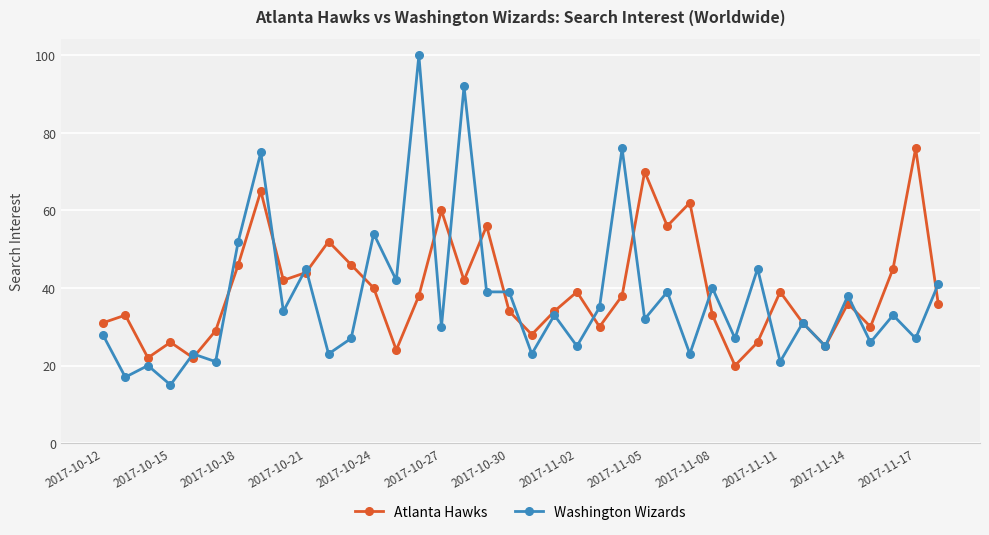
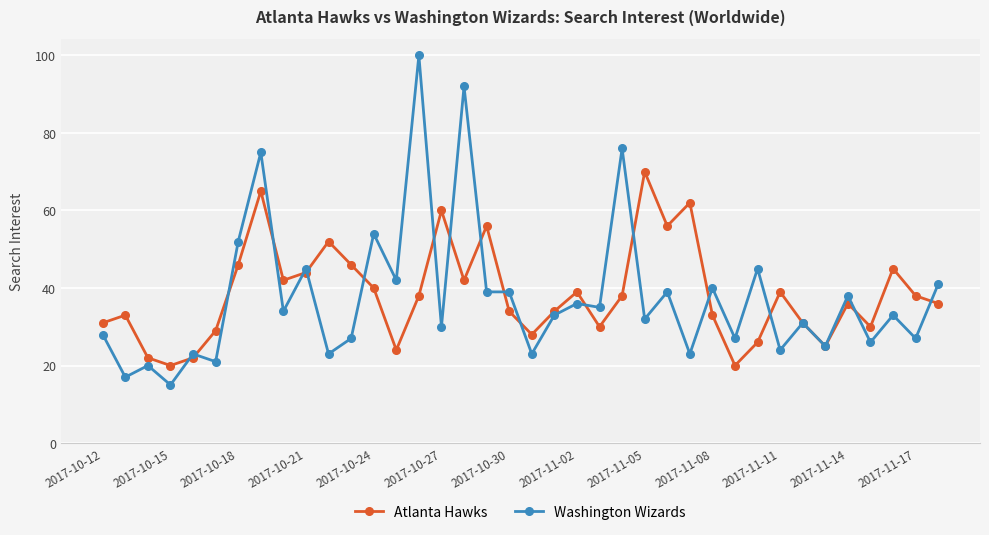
Atlanta Hawks, 2017-10-15: 26 -> 20
Washington Wizards, 2017-11-02: 25 -> 36
Washington Wizards, 2017-11-11: 21 -> 24
Atlanta Hawks, 2017-11-17: 76 -> 38
